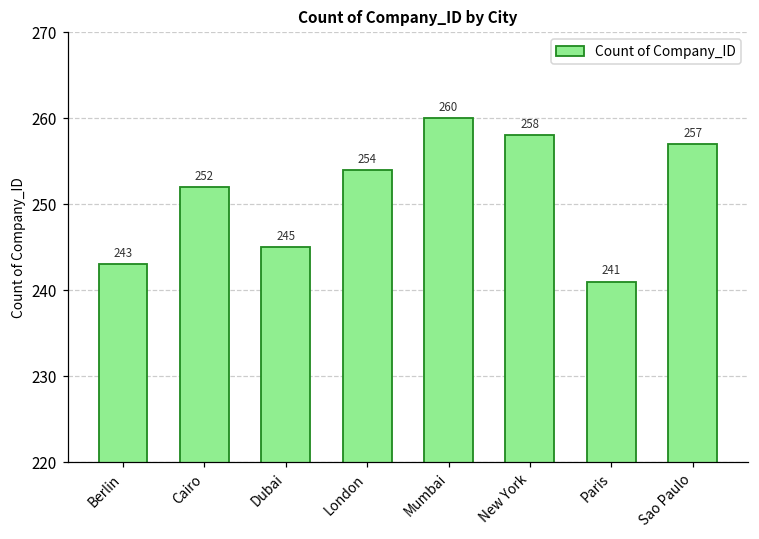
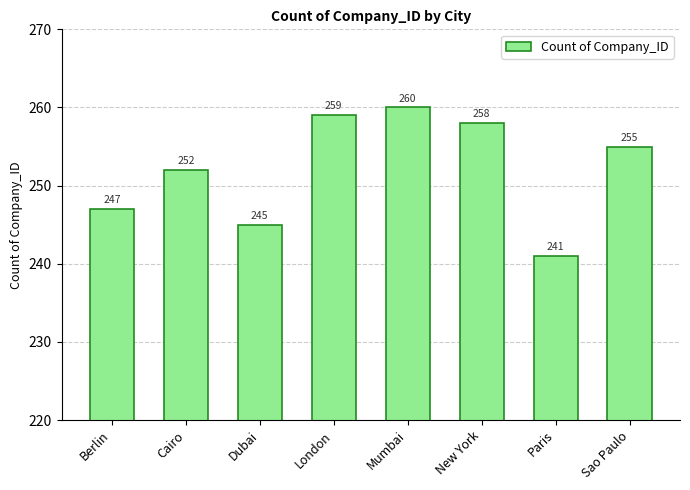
Berlin: 243 -> 247
London: 254 -> 259
Sao Paulo: 257 -> 255
